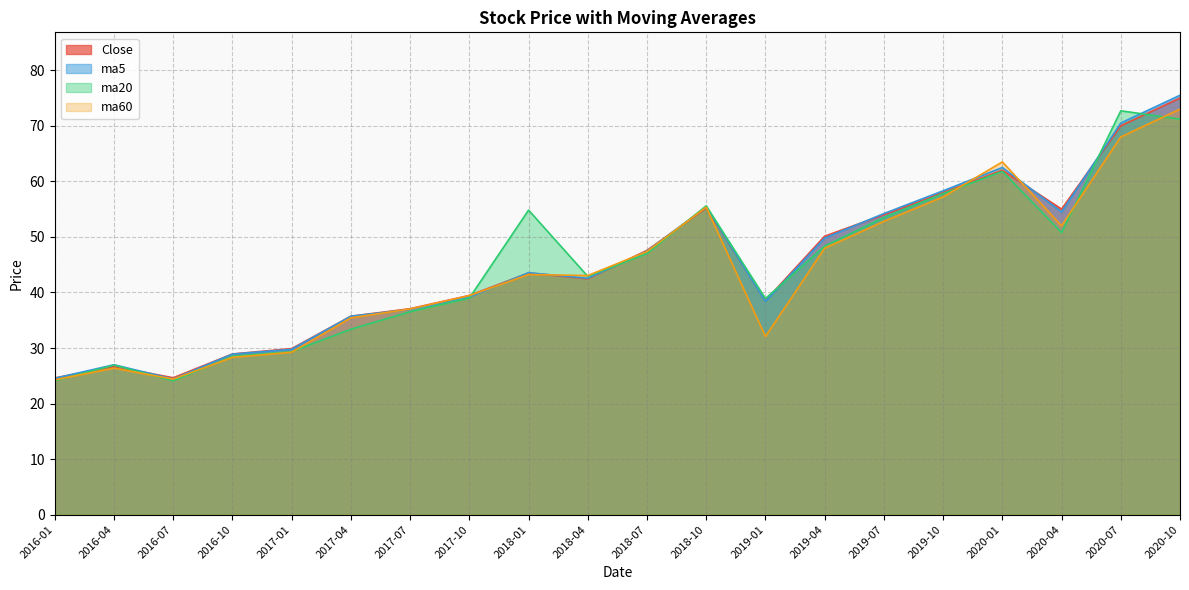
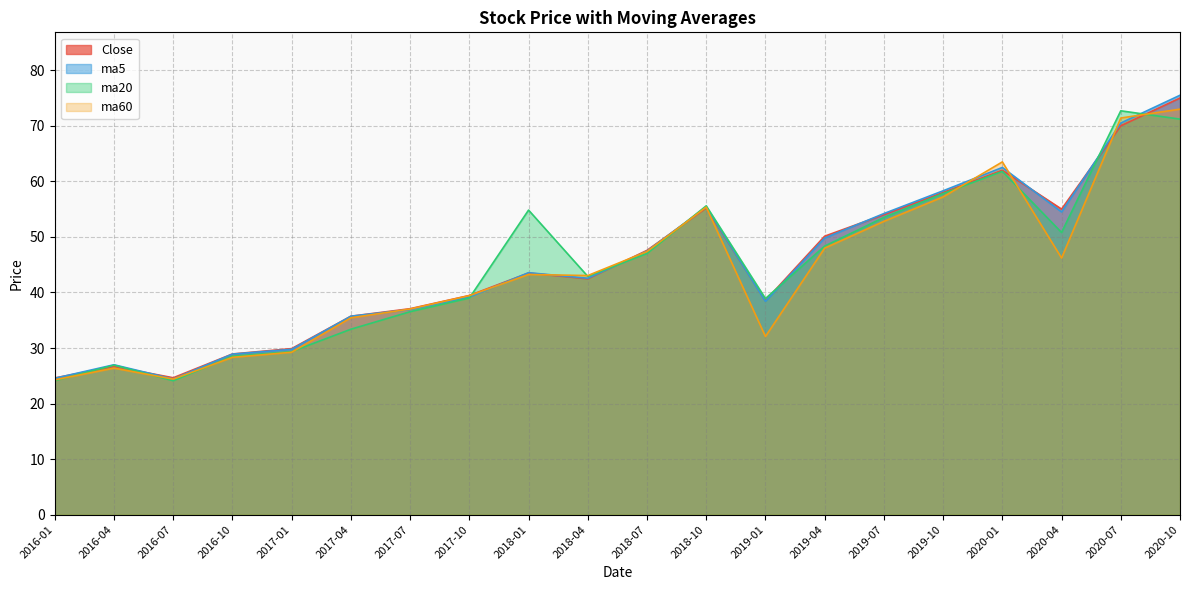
ma60, 2020-04: 52 -> 46
ma60, 2020-07: 68 -> 71
